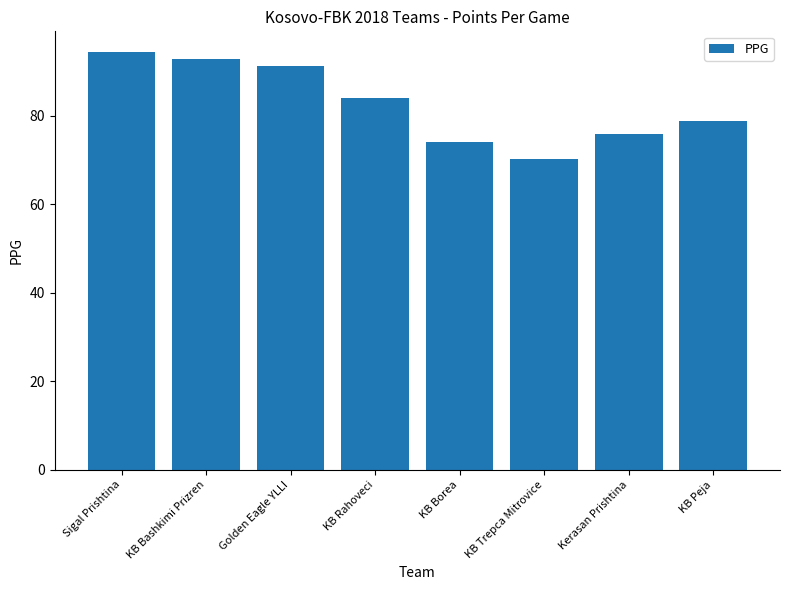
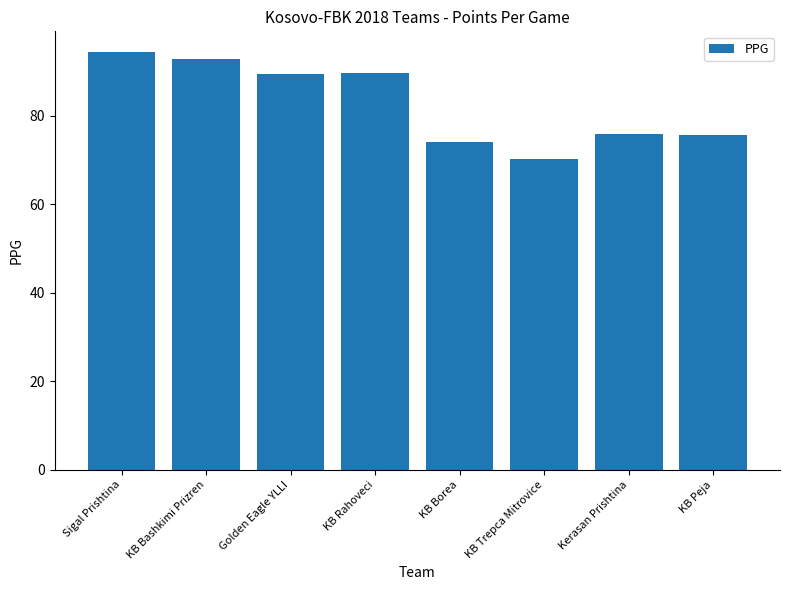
Golden Eagle YLLI: 91 -> 89
KB Rahoveci: 84 -> 90
KB Peja: 79 -> 76
